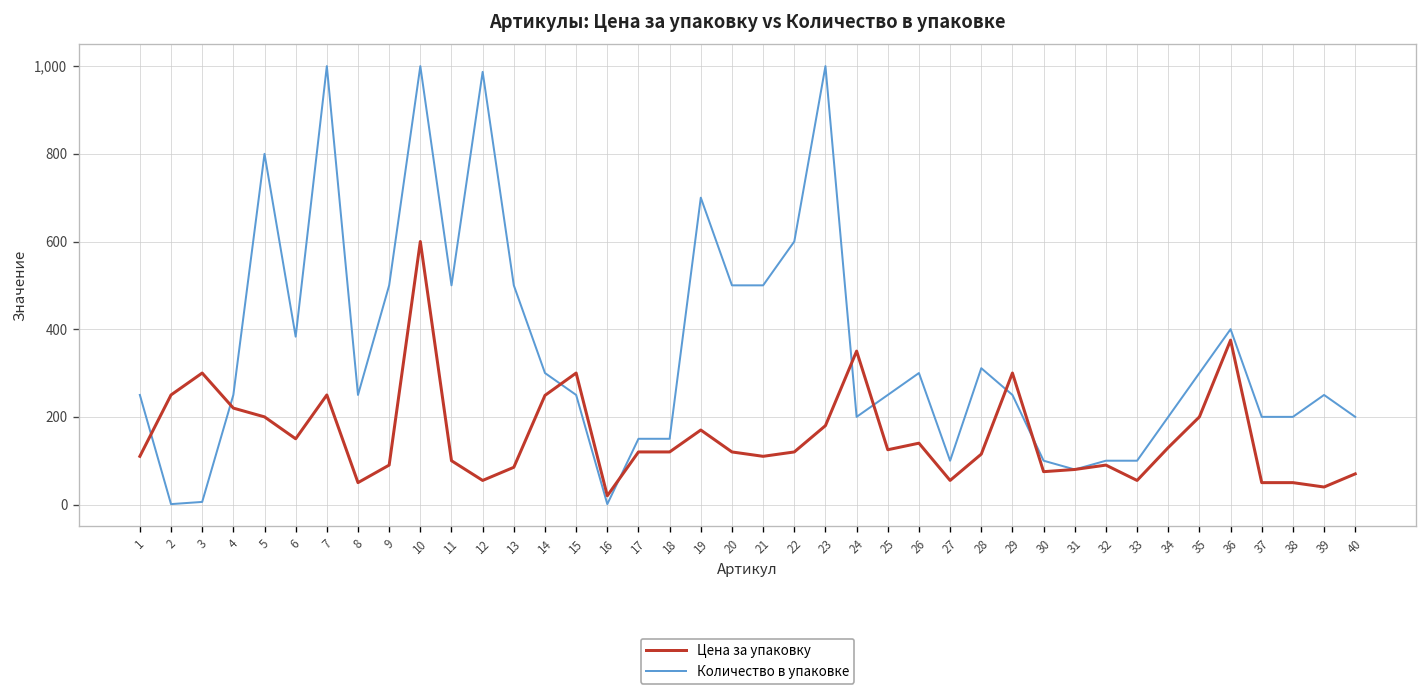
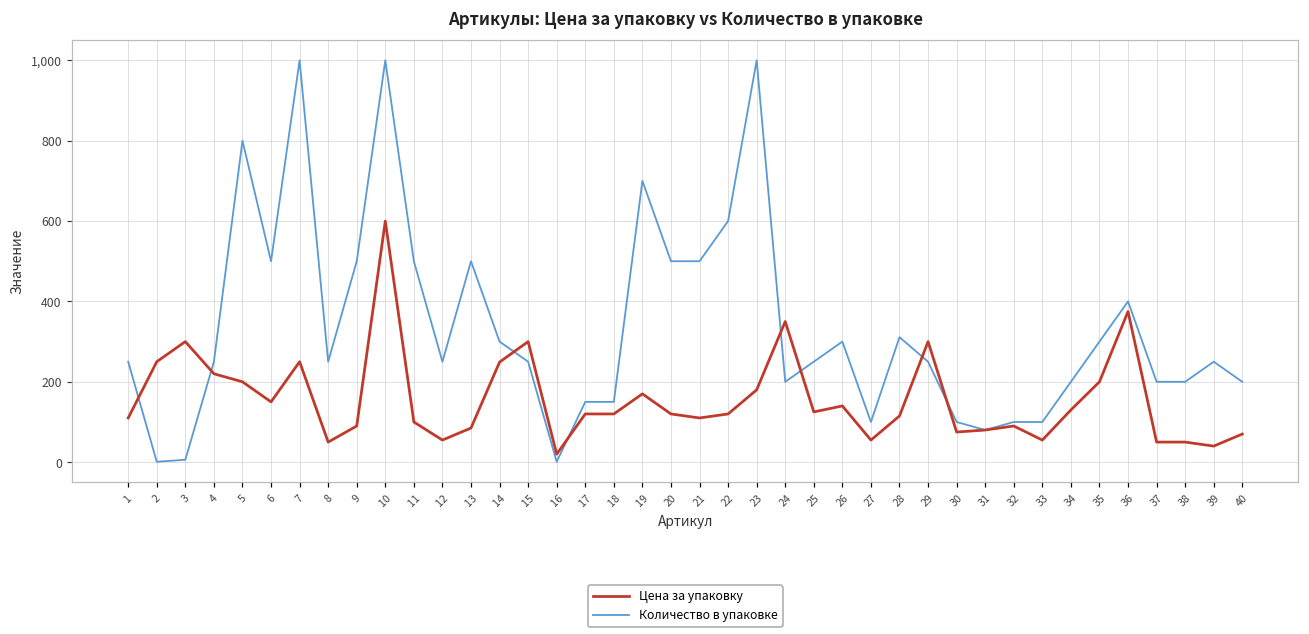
Количество в упаковке, 6: 380 -> 500
Количество в упаковке, 12: 990 -> 250
